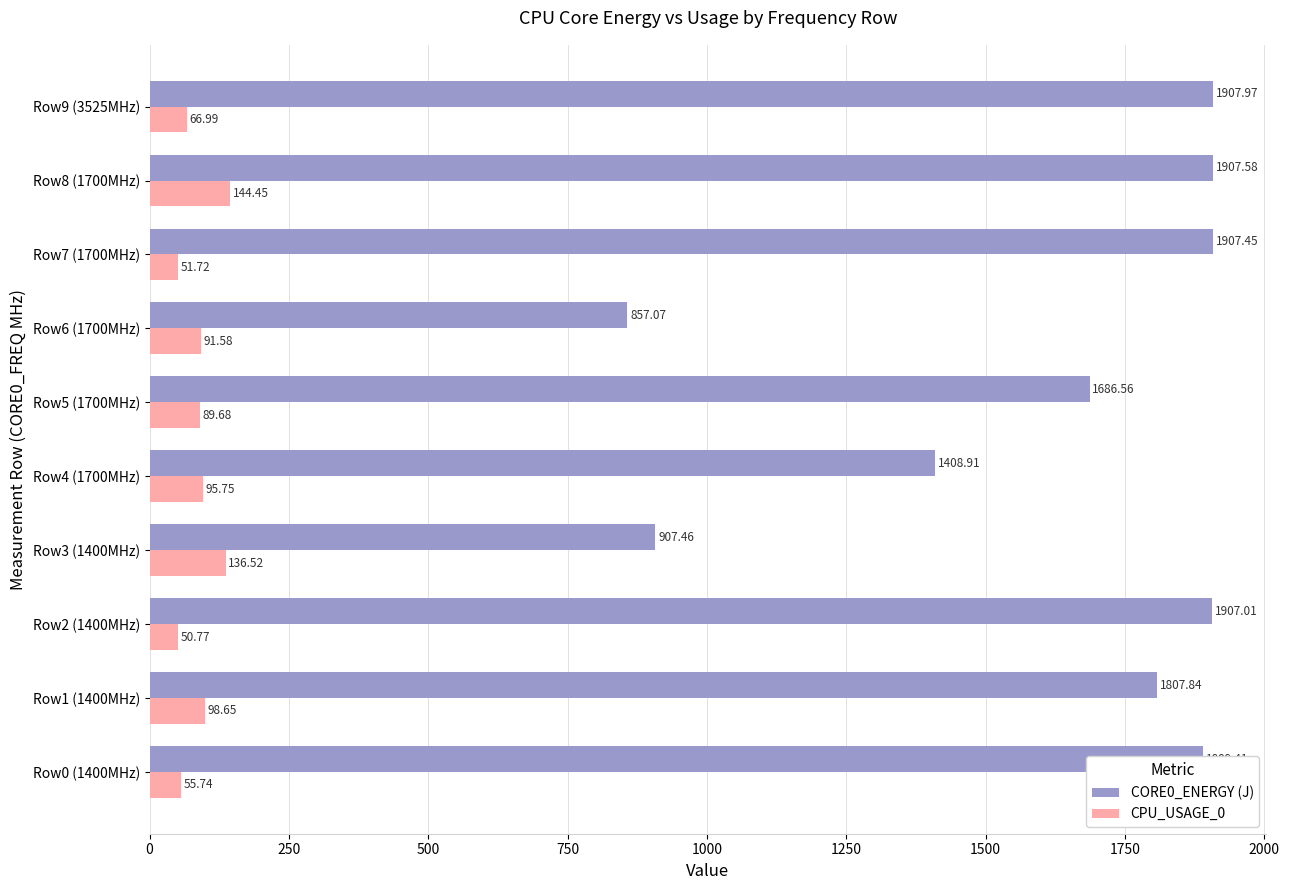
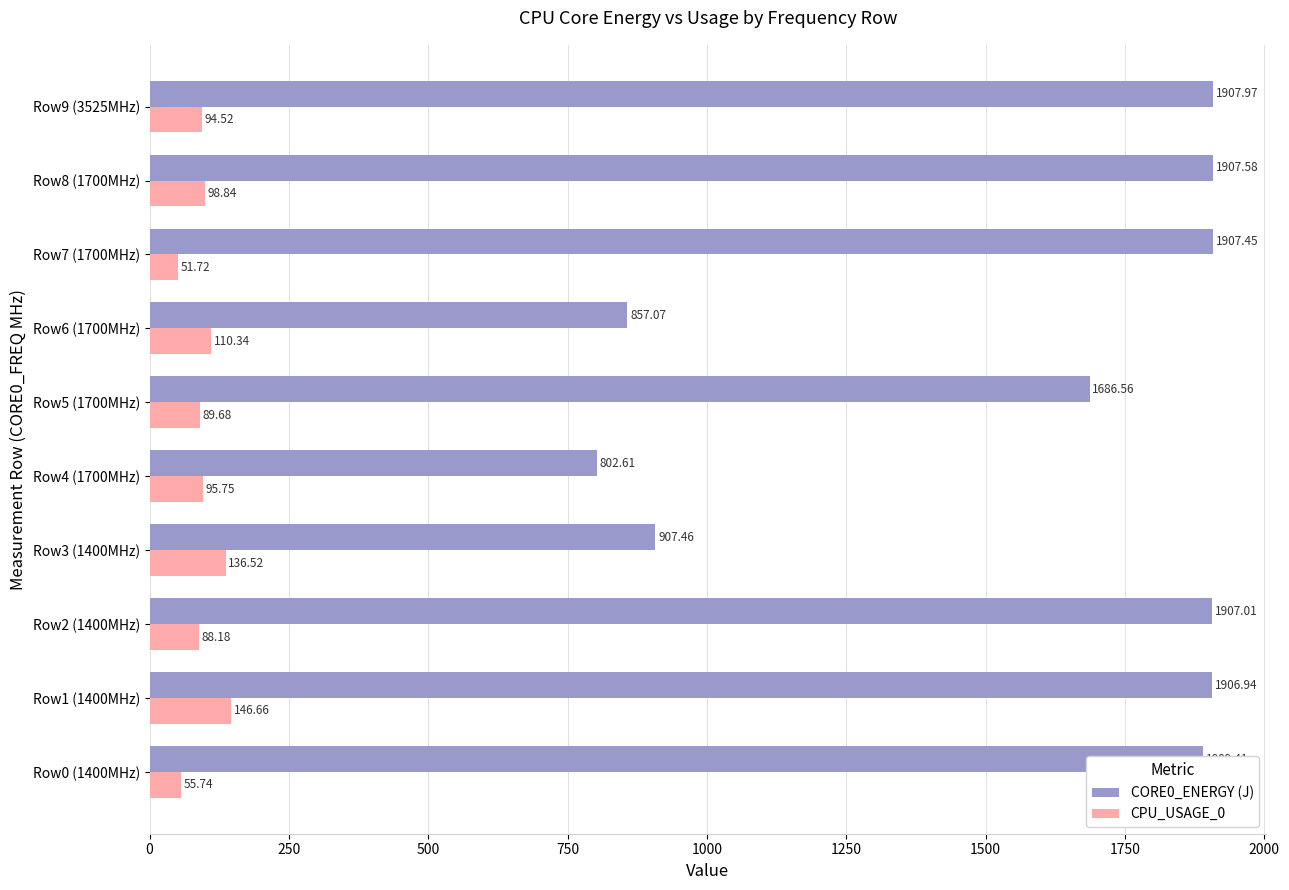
CPU_USAGE_0, Row9 (3525MHz): 66.99 -> 94.52
CPU_USAGE_0, Row8 (1700MHz): 144.45 -> 98.84
CPU_USAGE_0, Row6 (1700MHz): 91.58 -> 110.34
CORE0_ENERGY (J), Row4 (1700MHz): 1408.91 -> 802.61
CPU_USAGE_0, Row2 (1400MHz): 50.77 -> 88.18
CORE0_ENERGY (J), Row1 (1400MHz): 1807.84 -> 1906.94
CPU_USAGE_0, Row1 (1400MHz): 98.65 -> 146.66
